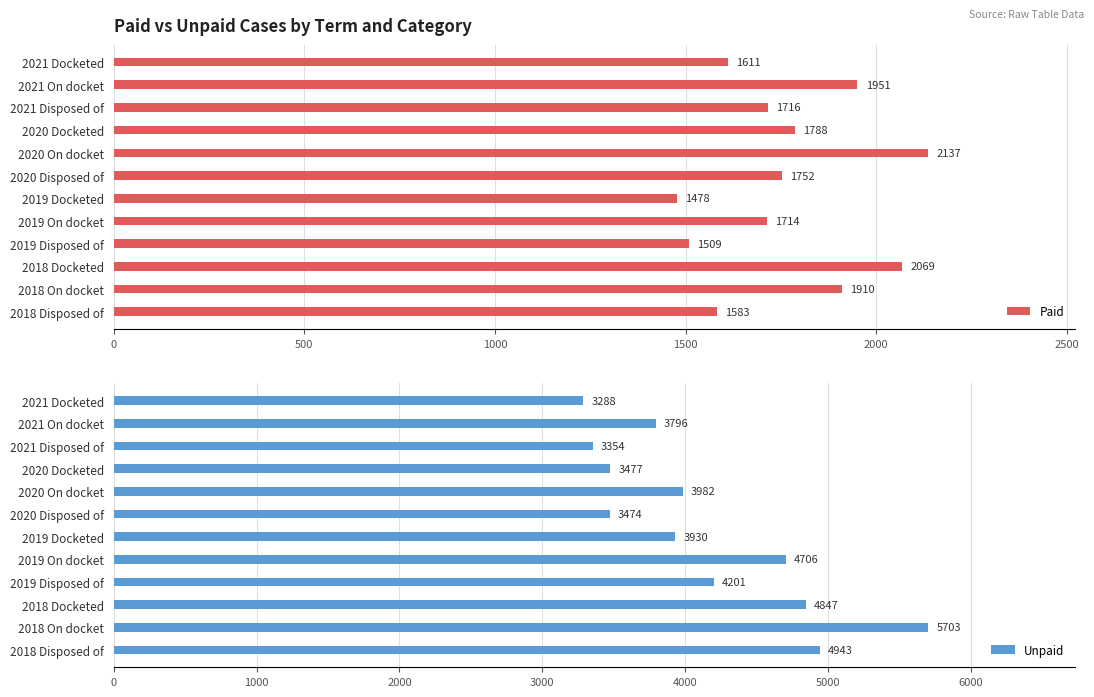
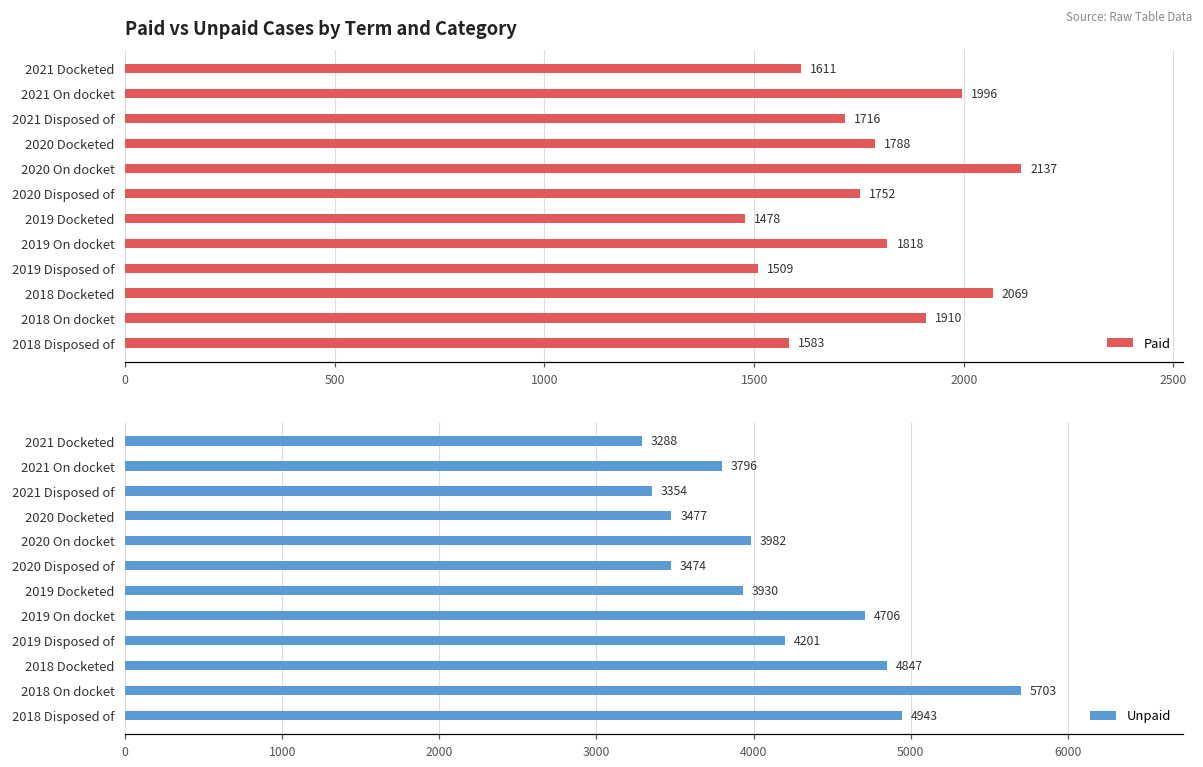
Paid vs Unpaid Cases by Term and Category, 2021 On docket: 1951 -> 1996
Paid vs Unpaid Cases by Term and Category, 2019 On docket: 1714 -> 1818
